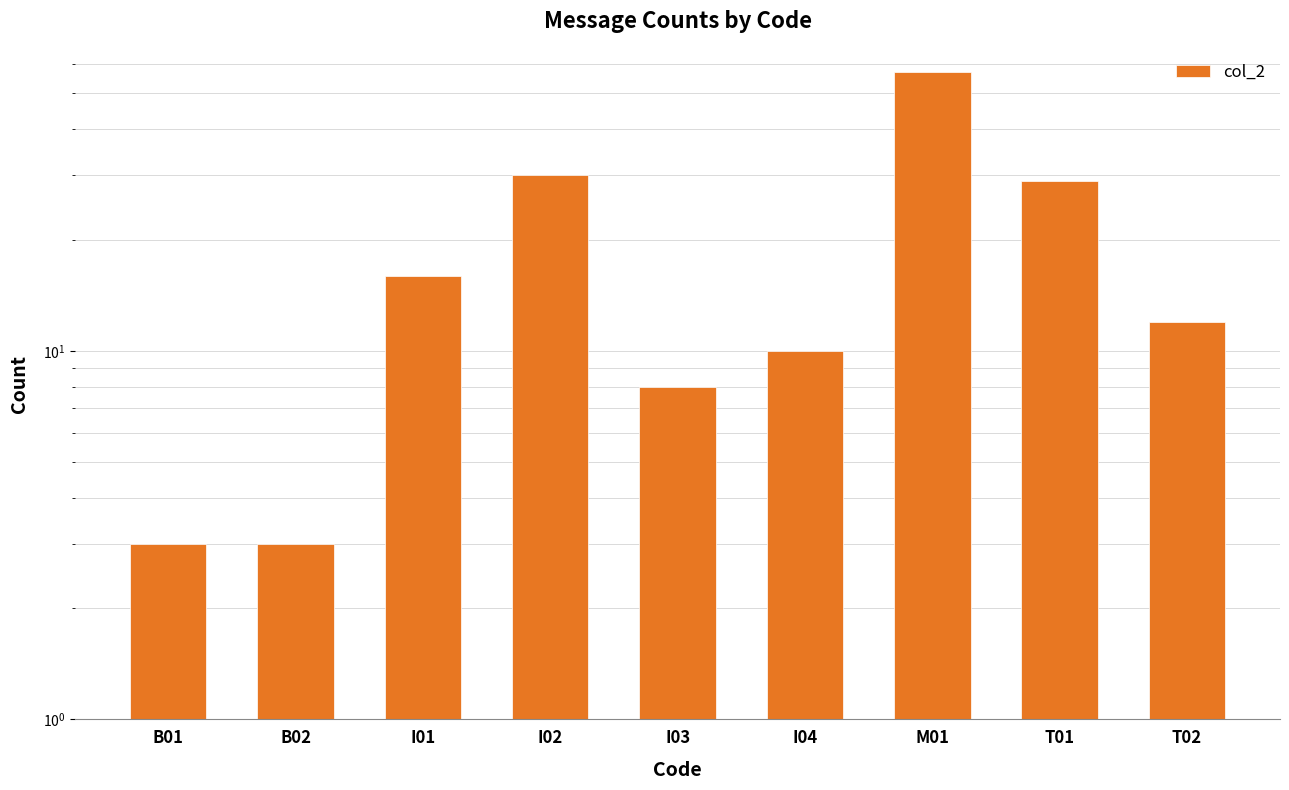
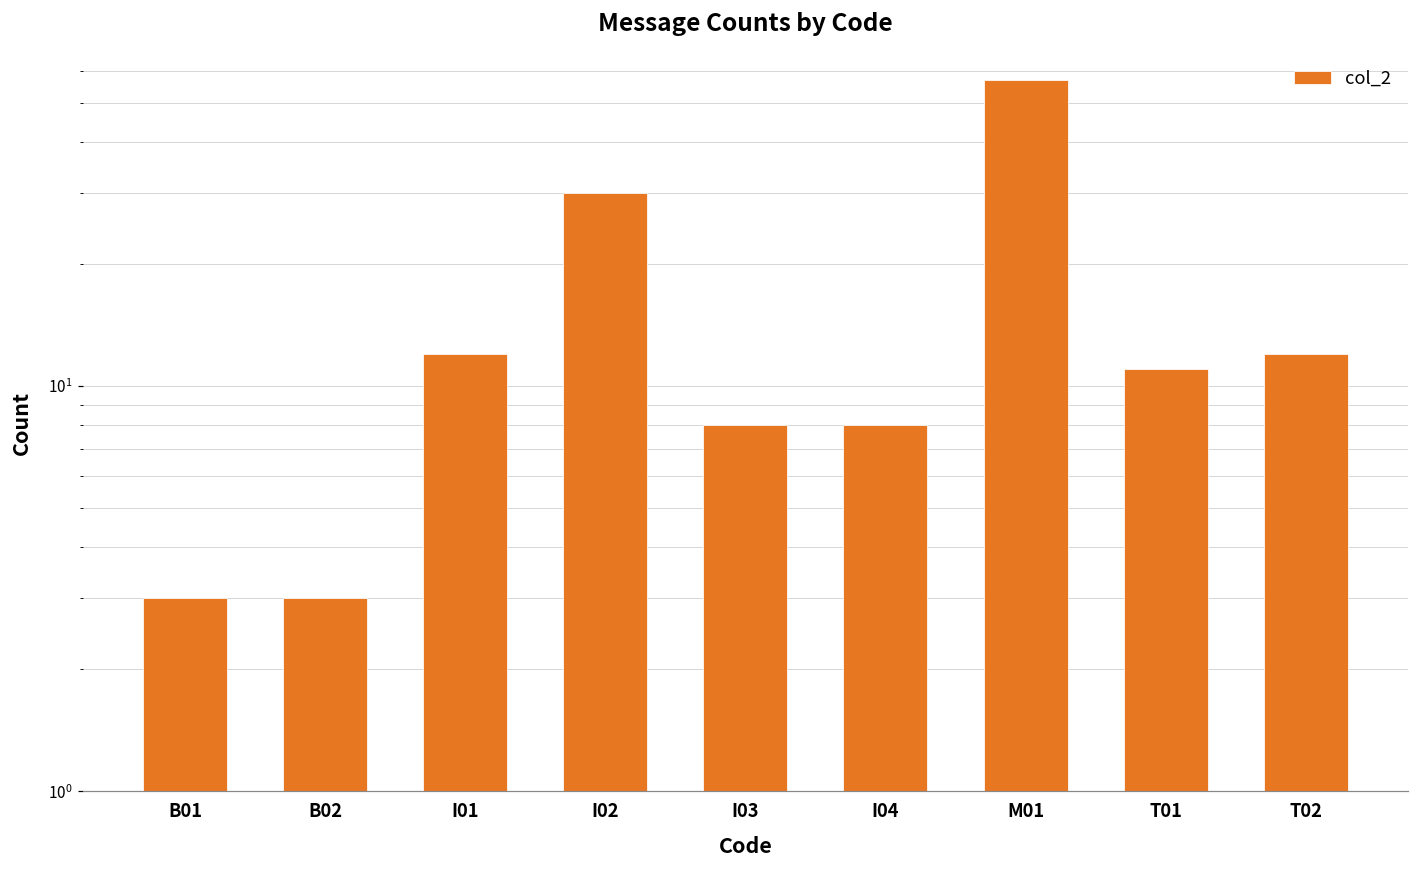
I01: 16 -> 12
I04: 10 -> 8
T01: 29 -> 11
